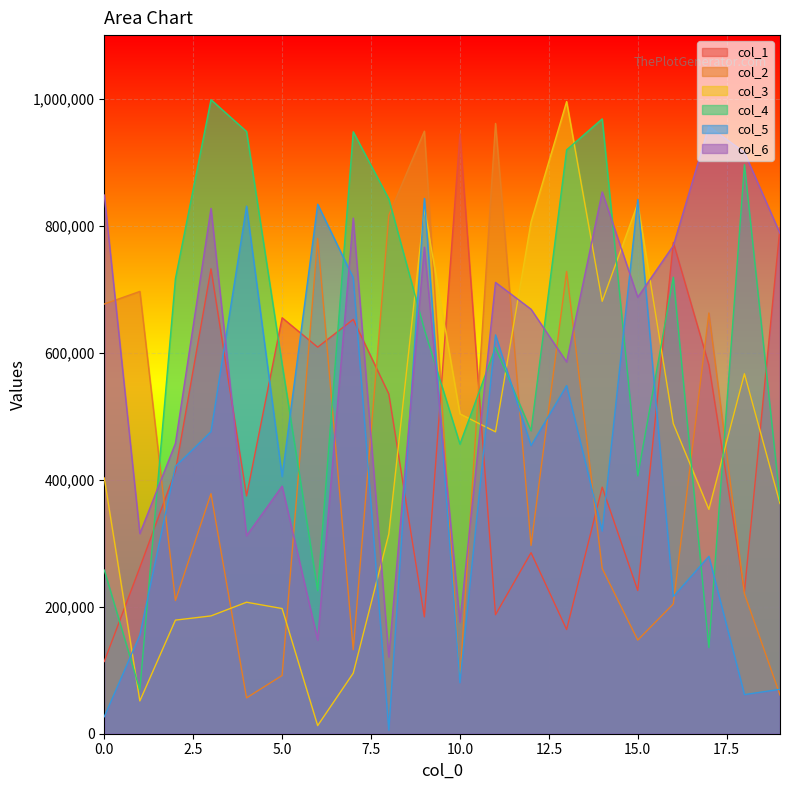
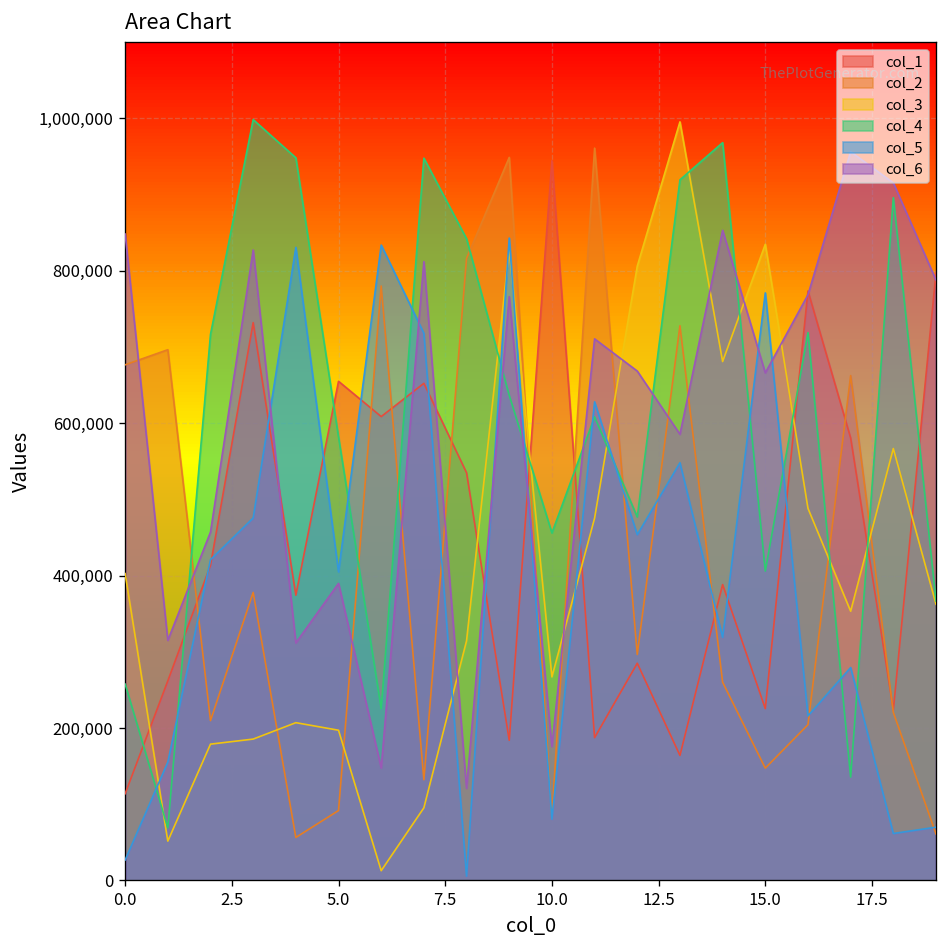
col_3, 10.0: 500,000 -> 270,000
col_5, 15.0: 840,000 -> 770,000
col_6, 15.0: 690,000 -> 670,000
